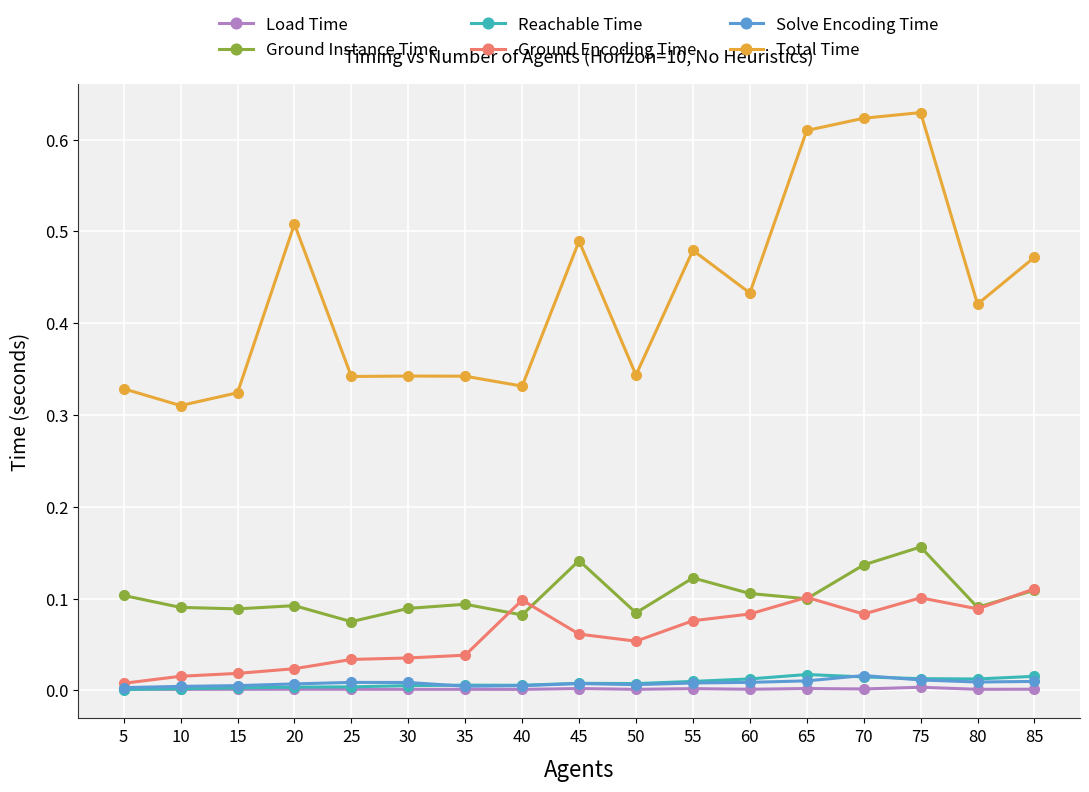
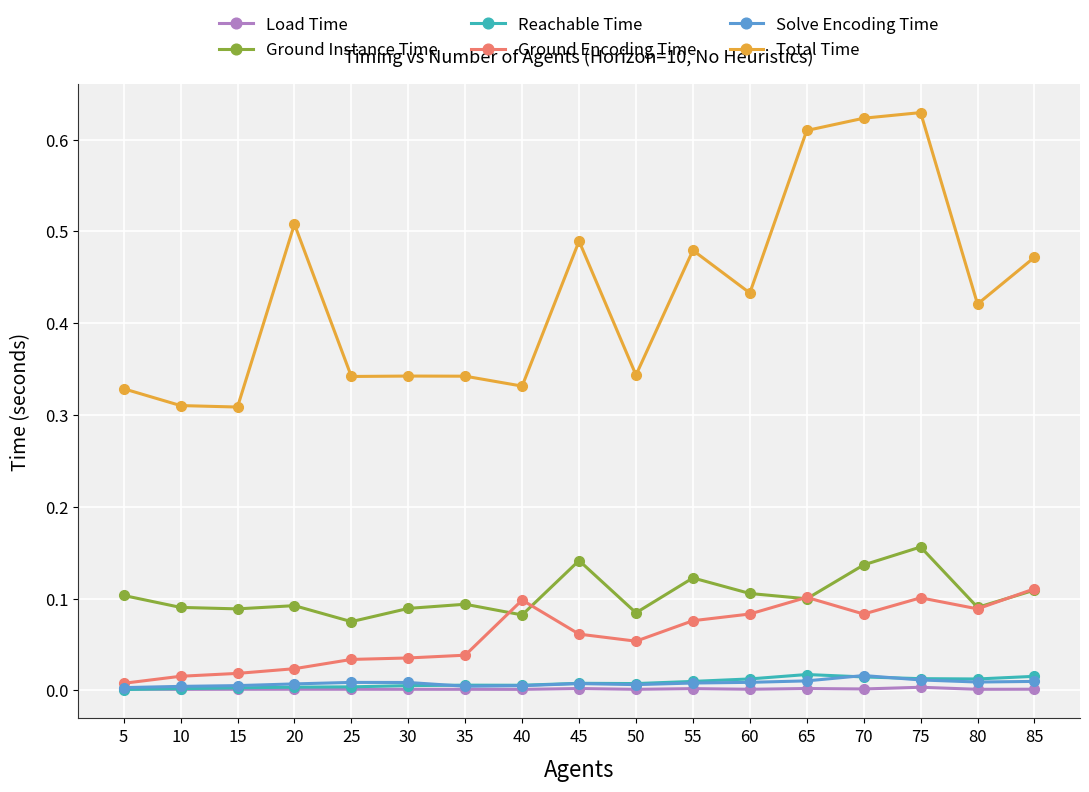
Total Time, 15: 0.32 -> 0.31
